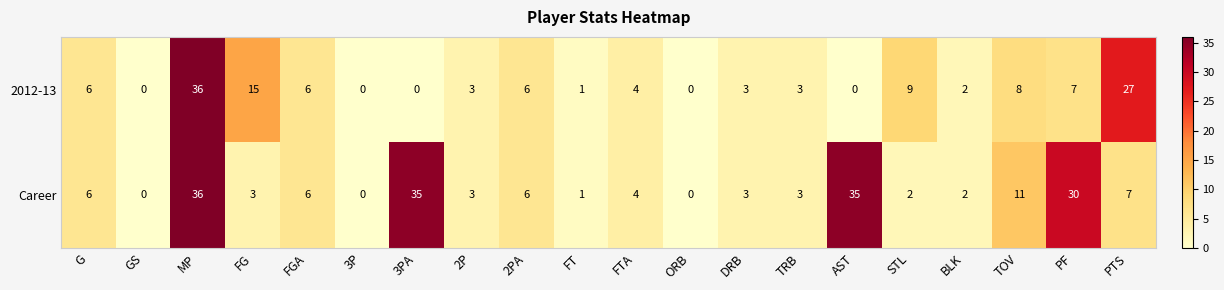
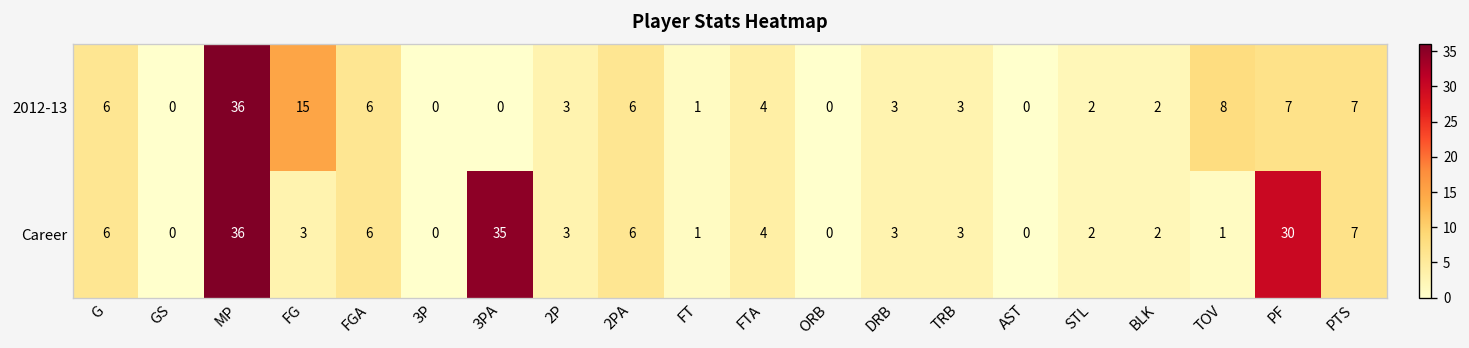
2012-13, STL: 9 -> 2
2012-13, PTS: 27 -> 7
Career, AST: 35 -> 0
Career, TOV: 11 -> 1
